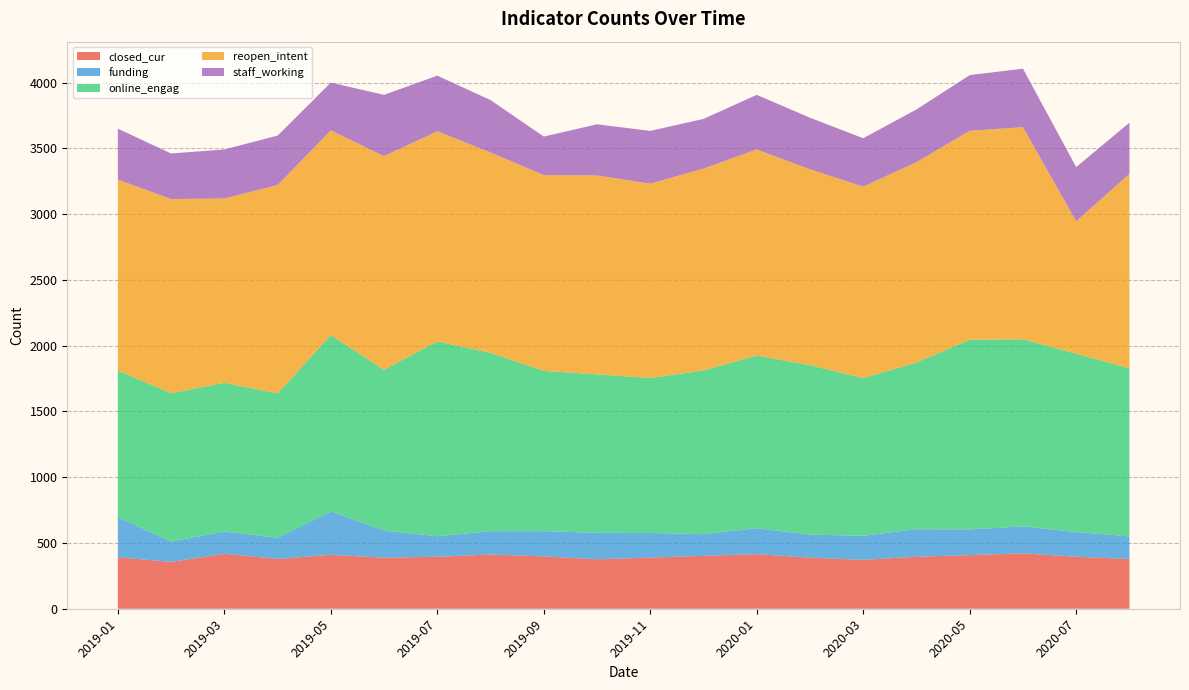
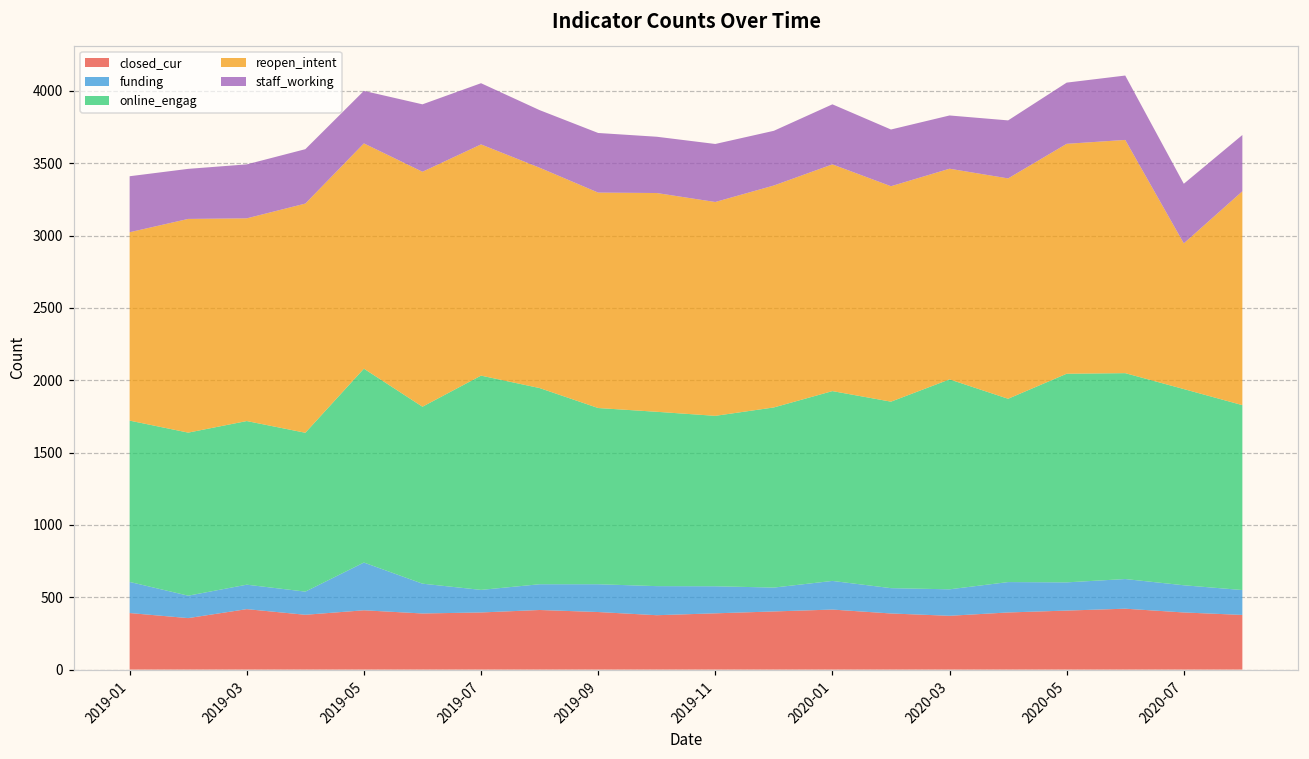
funding, 2019-01: 310 -> 220
reopen_intent, 2019-01: 1450 -> 1300
staff_working, 2019-09: 290 -> 410
online_engag, 2020-03: 1200 -> 1450
